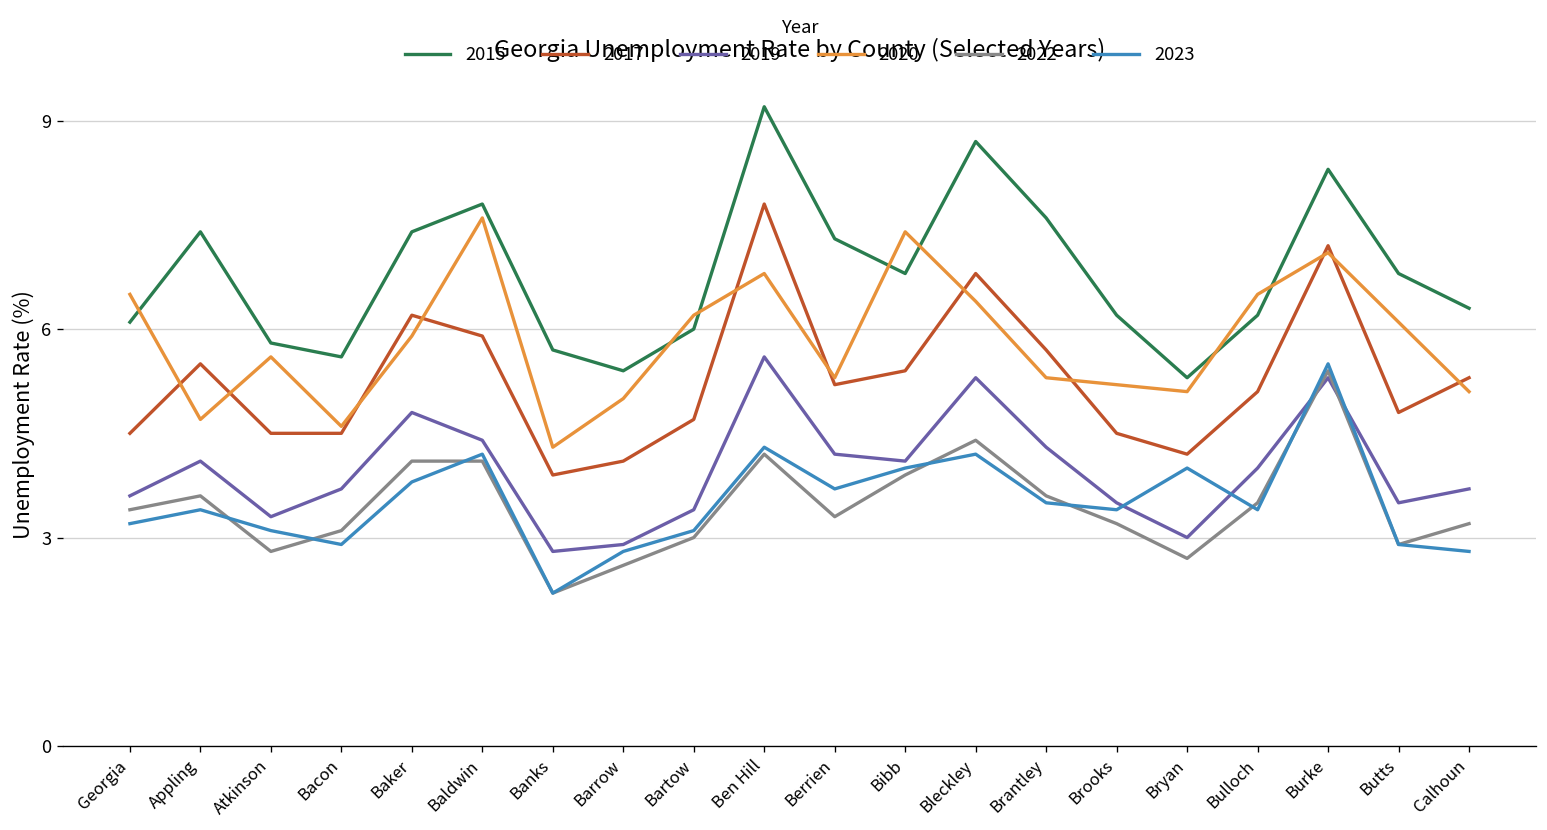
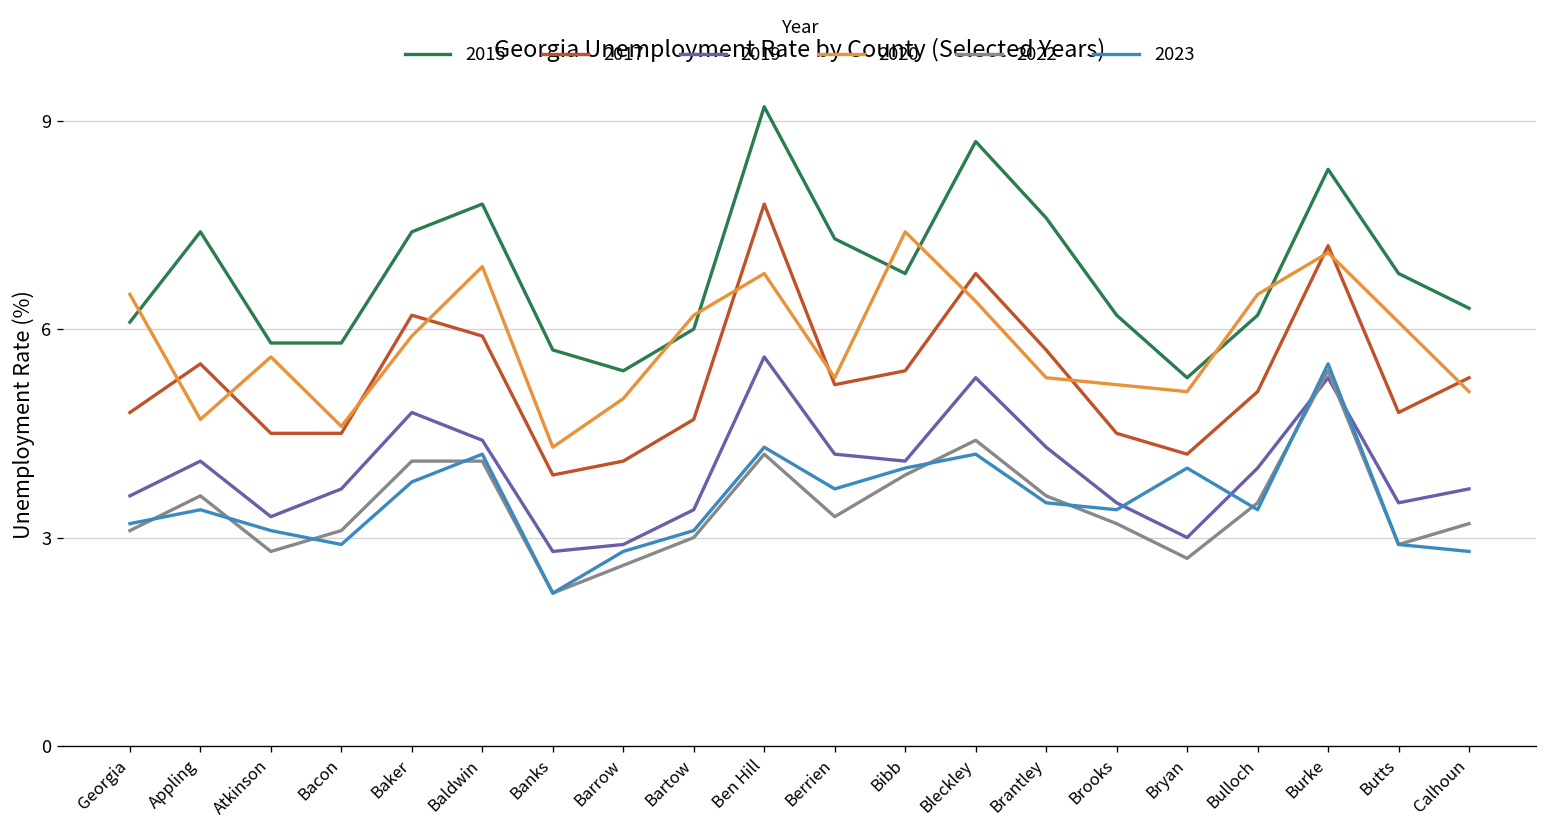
2017, Georgia: 4.5 -> 4.8
2022, Georgia: 3.4 -> 3.1
2015, Bacon: 5.6 -> 5.8
2020, Baldwin: 7.6 -> 6.9
